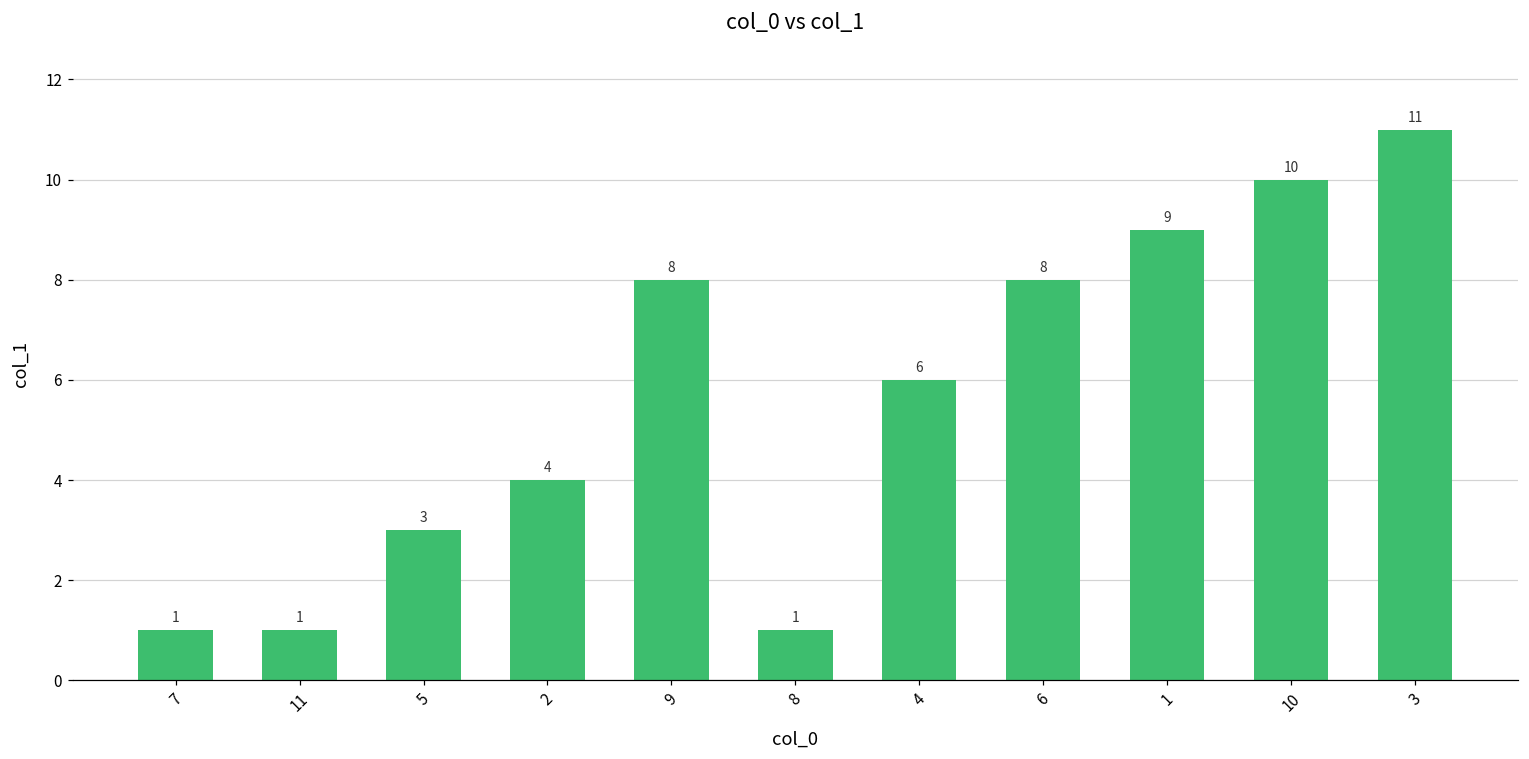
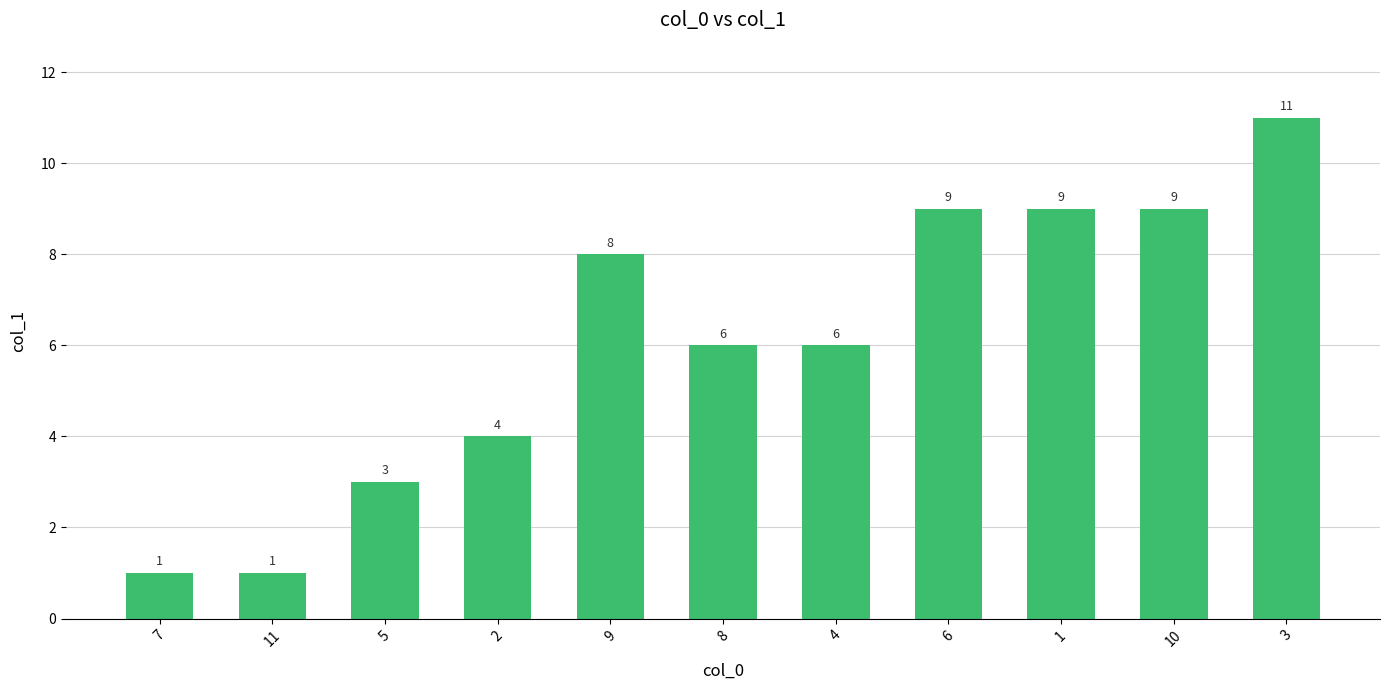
8: 1 -> 6
6: 8 -> 9
10: 10 -> 9
